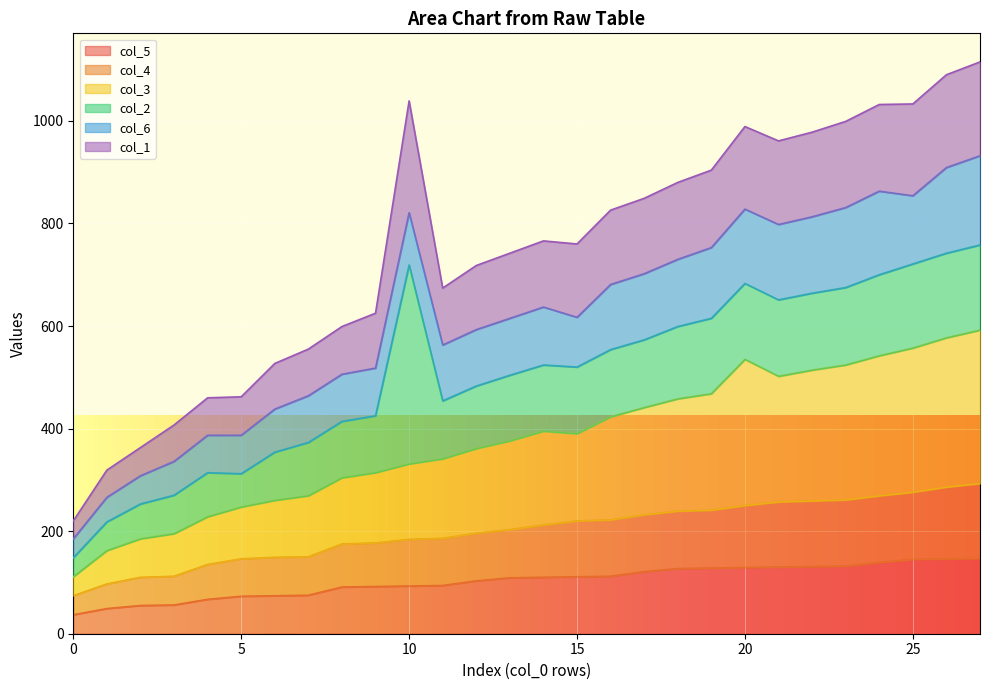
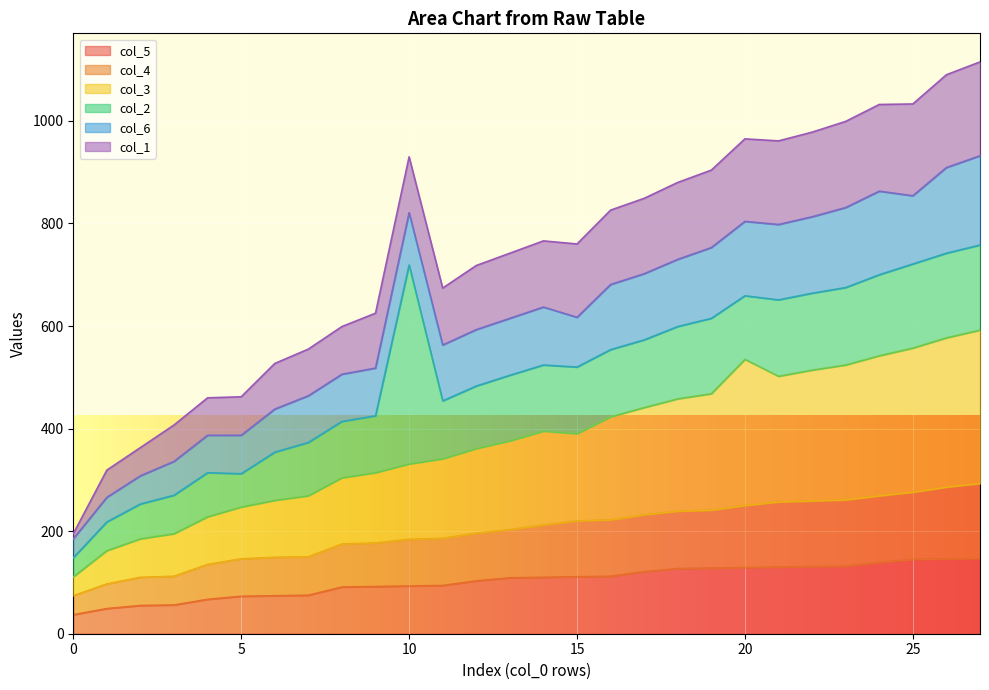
col_1, 0: 40 -> 10
col_1, 10: 220 -> 110
col_2, 20: 150 -> 120
